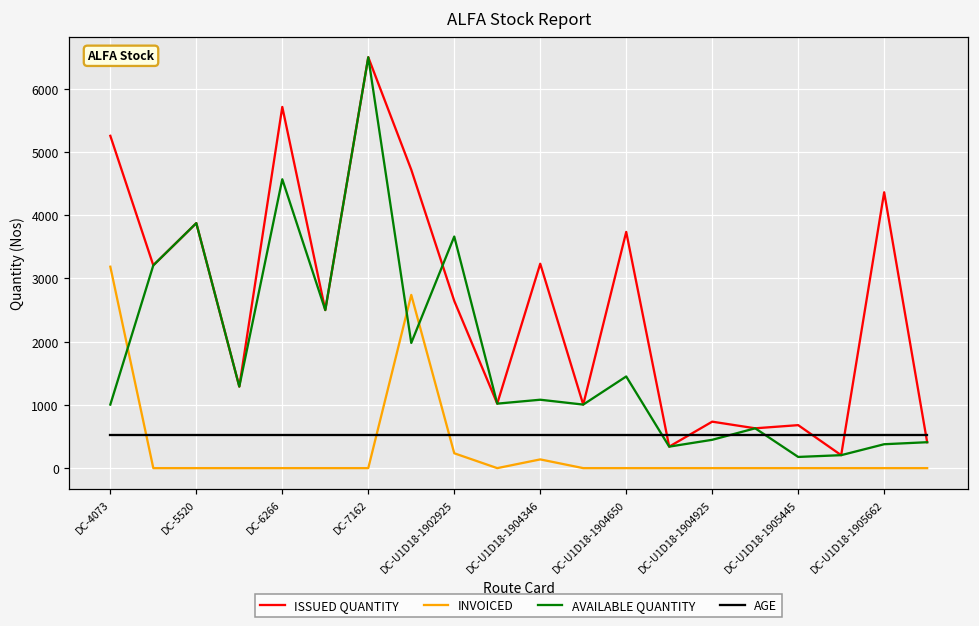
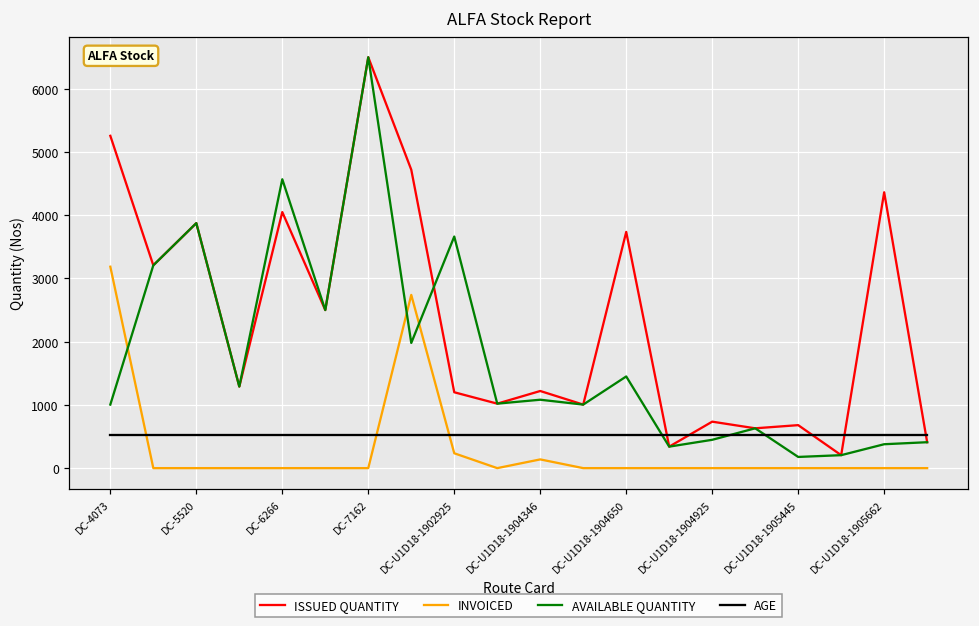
ISSUED QUANTITY, DC-6266: 5700 -> 4100
ISSUED QUANTITY, DC-U1D18-1902925: 2600 -> 1200
ISSUED QUANTITY, DC-U1D18-1904346: 3200 -> 1200
